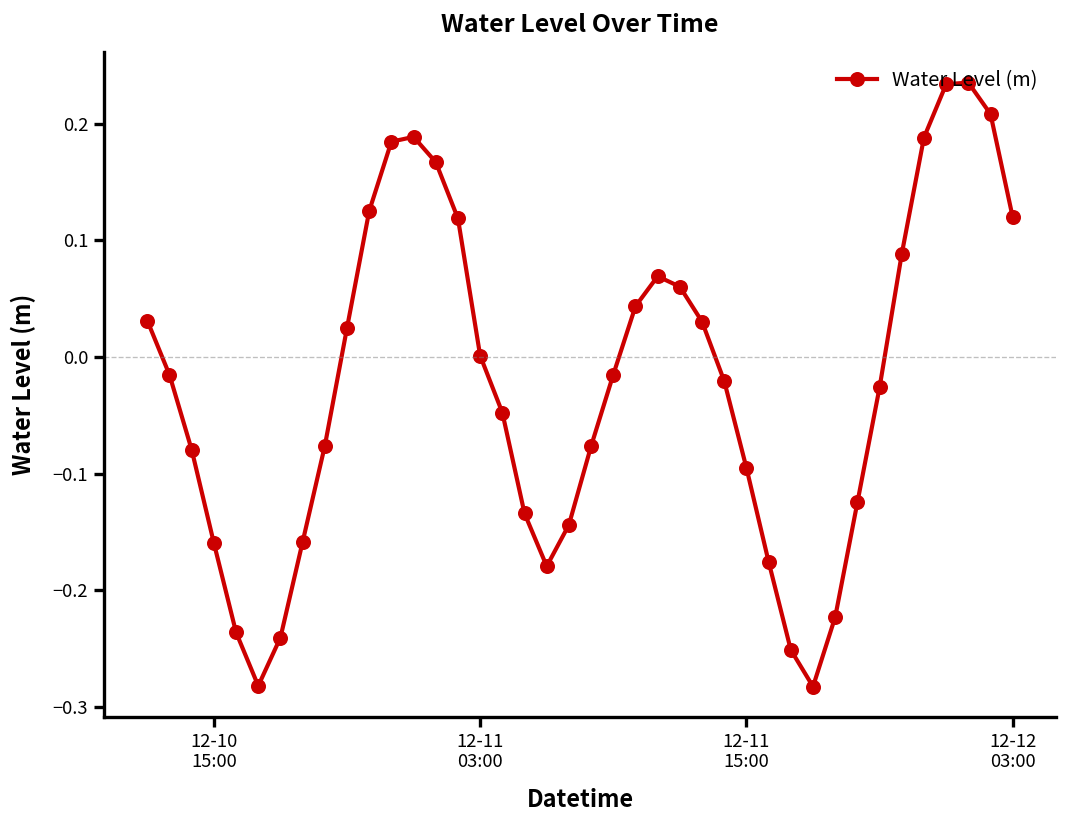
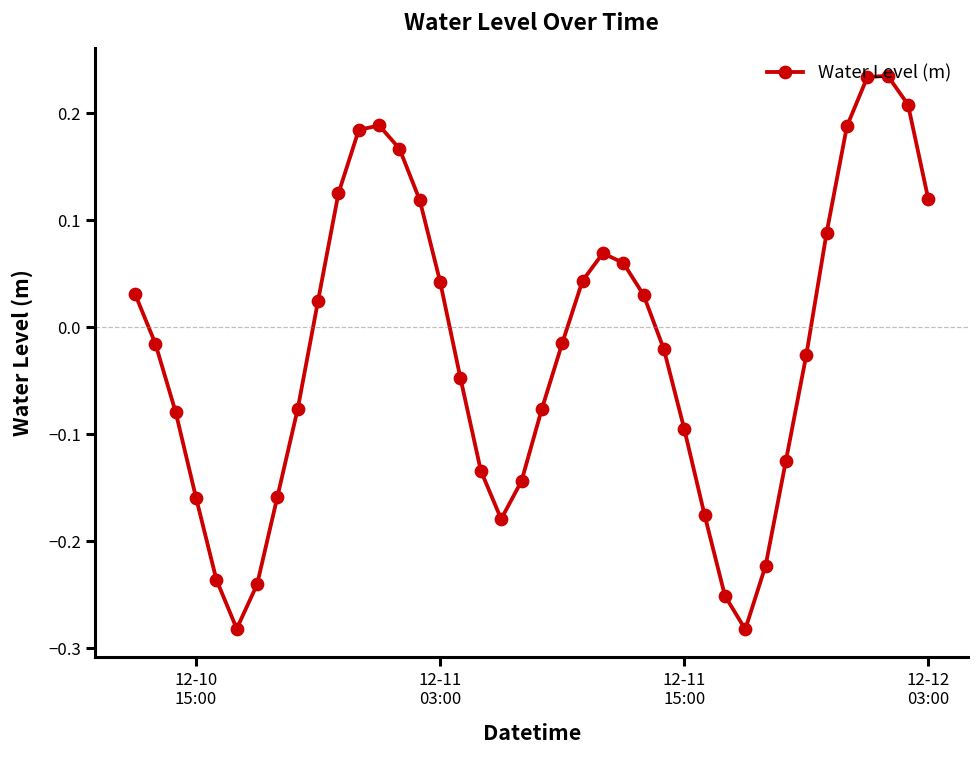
12-11 03:00: 0.00 -> 0.04
